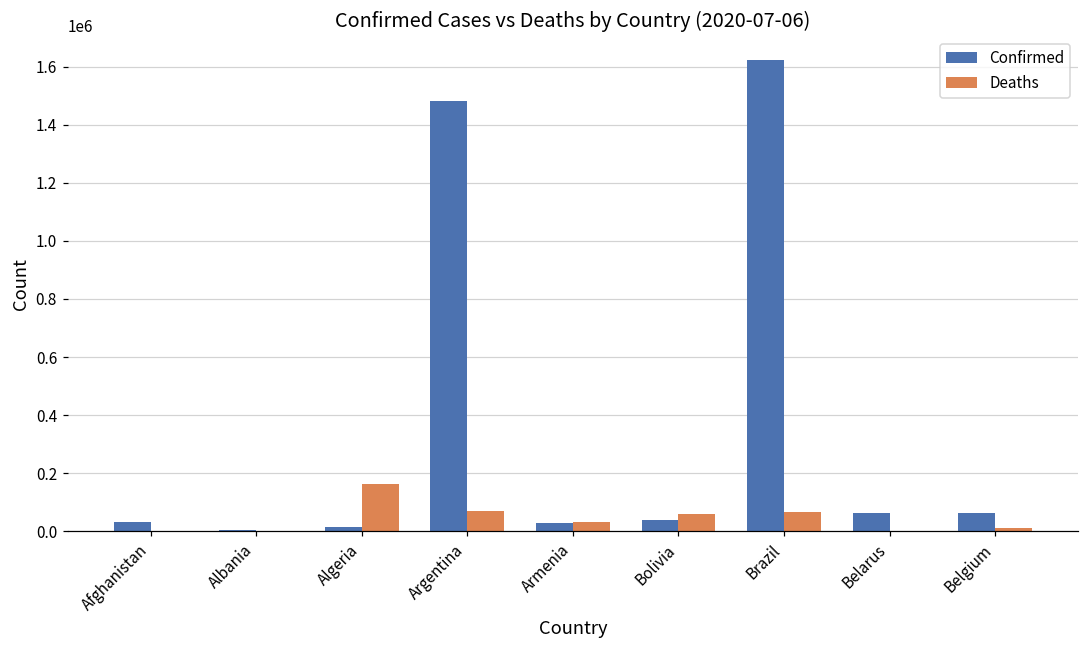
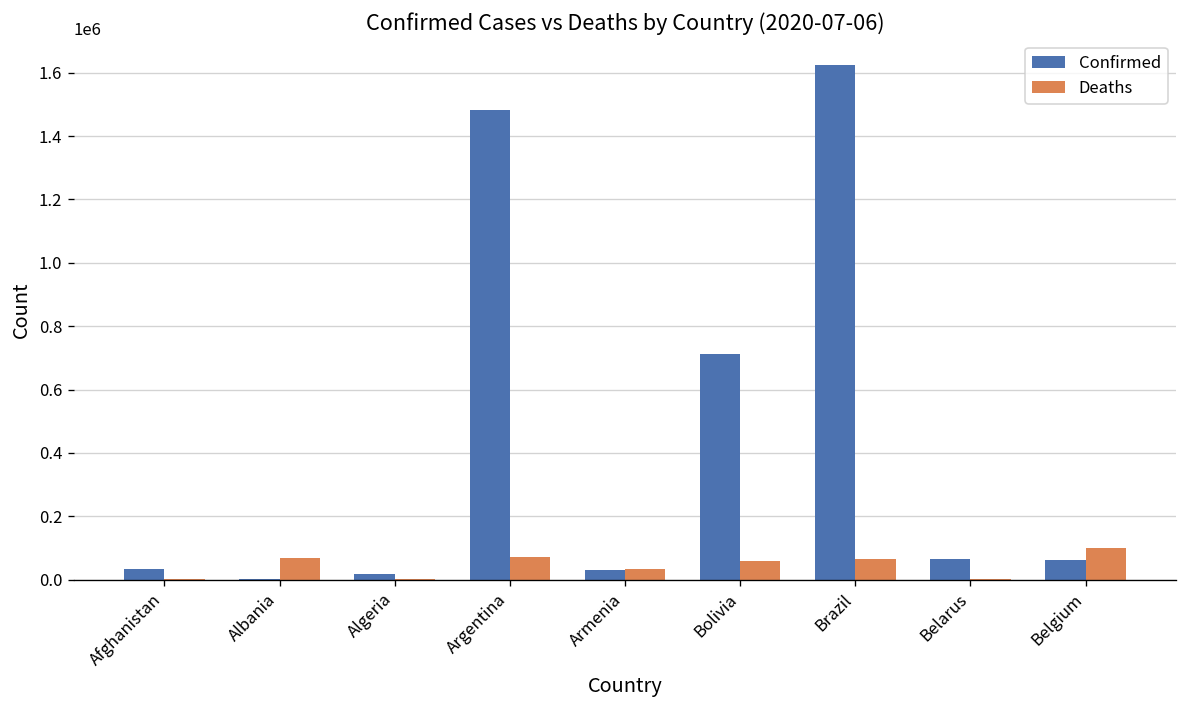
Deaths, Albania: 0 -> 70000
Deaths, Algeria: 160000 -> 0
Confirmed, Bolivia: 40000 -> 710000
Deaths, Belgium: 10000 -> 100000
